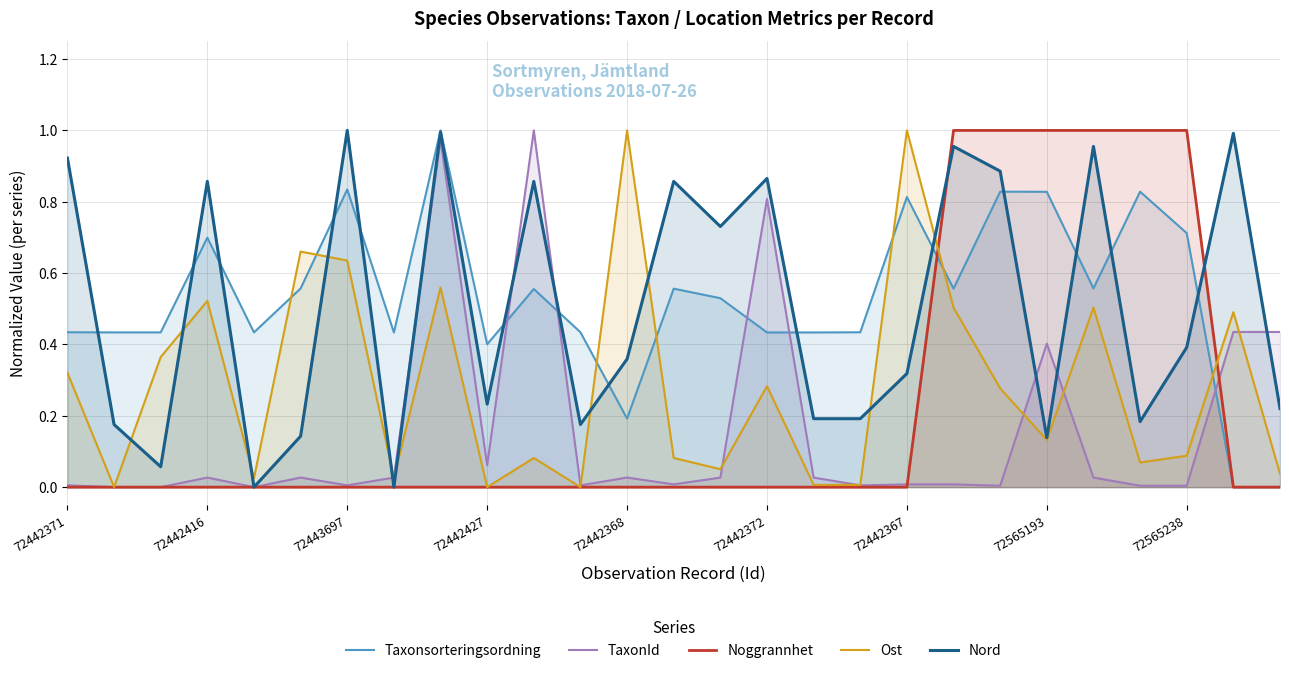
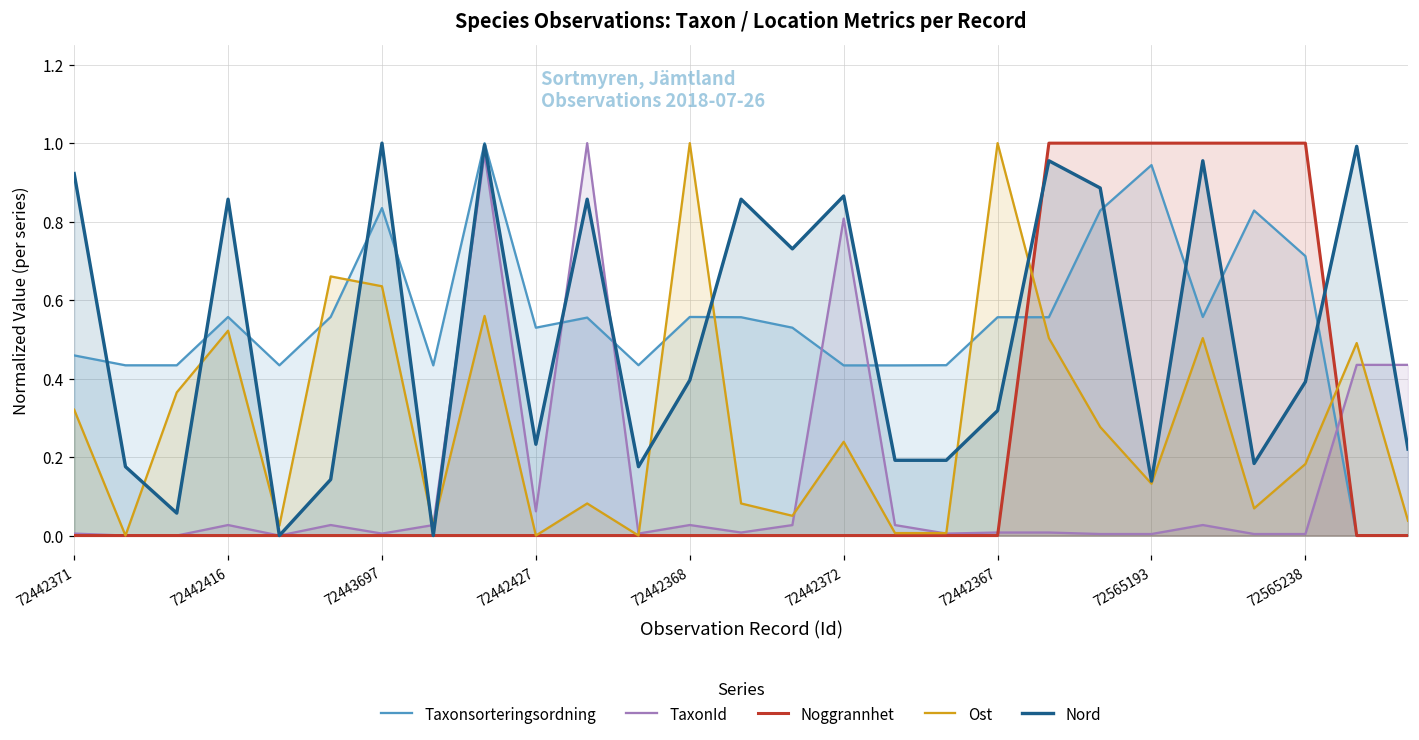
Taxonsorteringsordning, 72442371: 0.43 -> 0.46
Taxonsorteringsordning, 72442416: 0.70 -> 0.56
Taxonsorteringsordning, 72442427: 0.40 -> 0.53
Taxonsorteringsordning, 72442368: 0.19 -> 0.56
Nord, 72442368: 0.36 -> 0.40
Ost, 72442372: 0.28 -> 0.24
Taxonsorteringsordning, 72442367: 0.81 -> 0.56
Taxonsorteringsordning, 72565193: 0.83 -> 0.94
TaxonId, 72565193: 0.40 -> 0.00
Ost, 72565238: 0.09 -> 0.18
